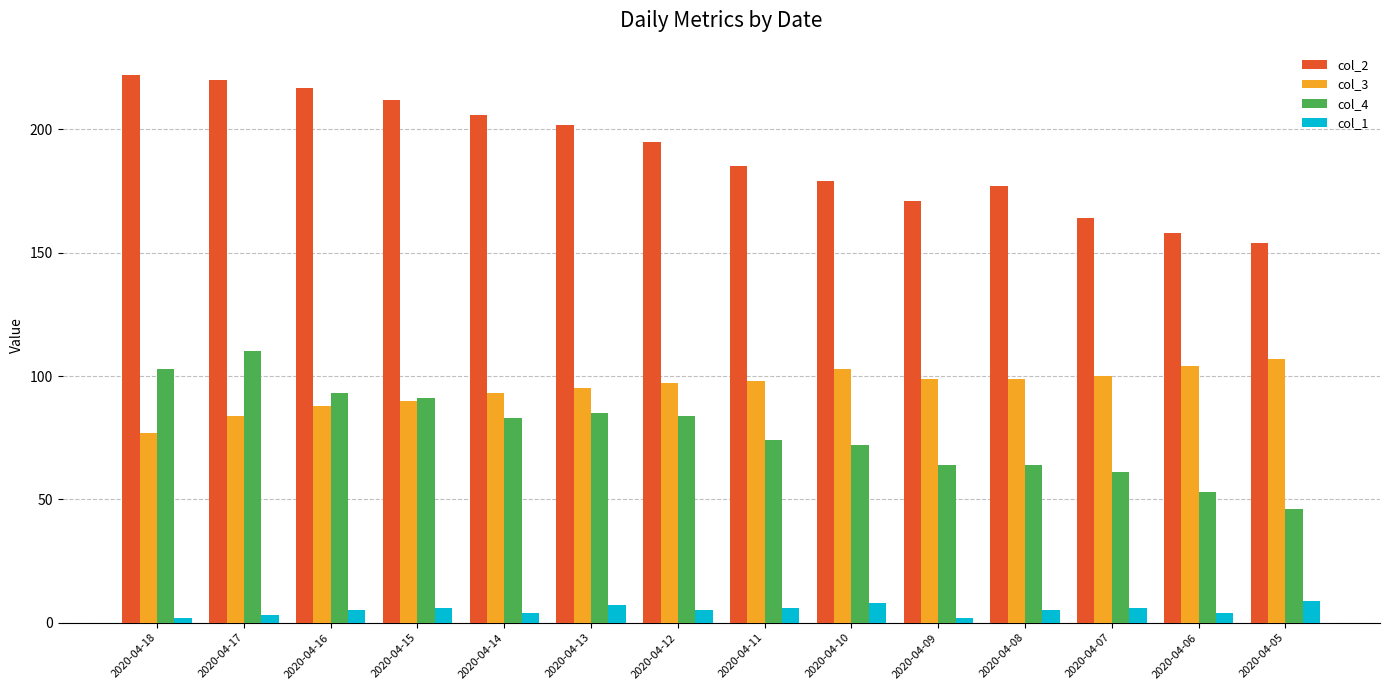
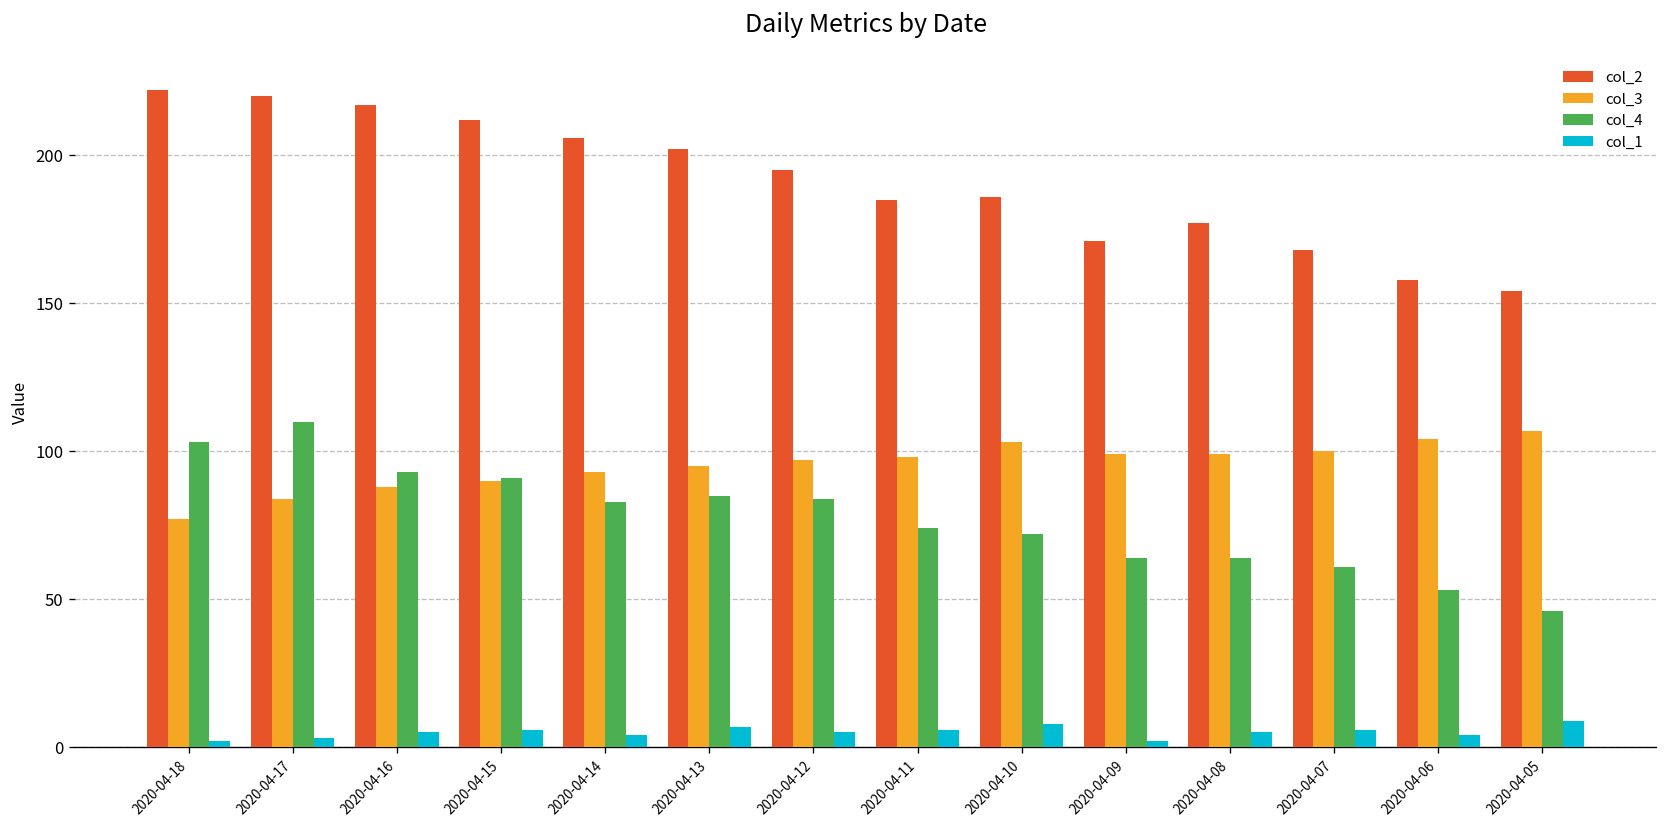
col_2, 2020-04-10: 179 -> 186
col_2, 2020-04-07: 164 -> 168
